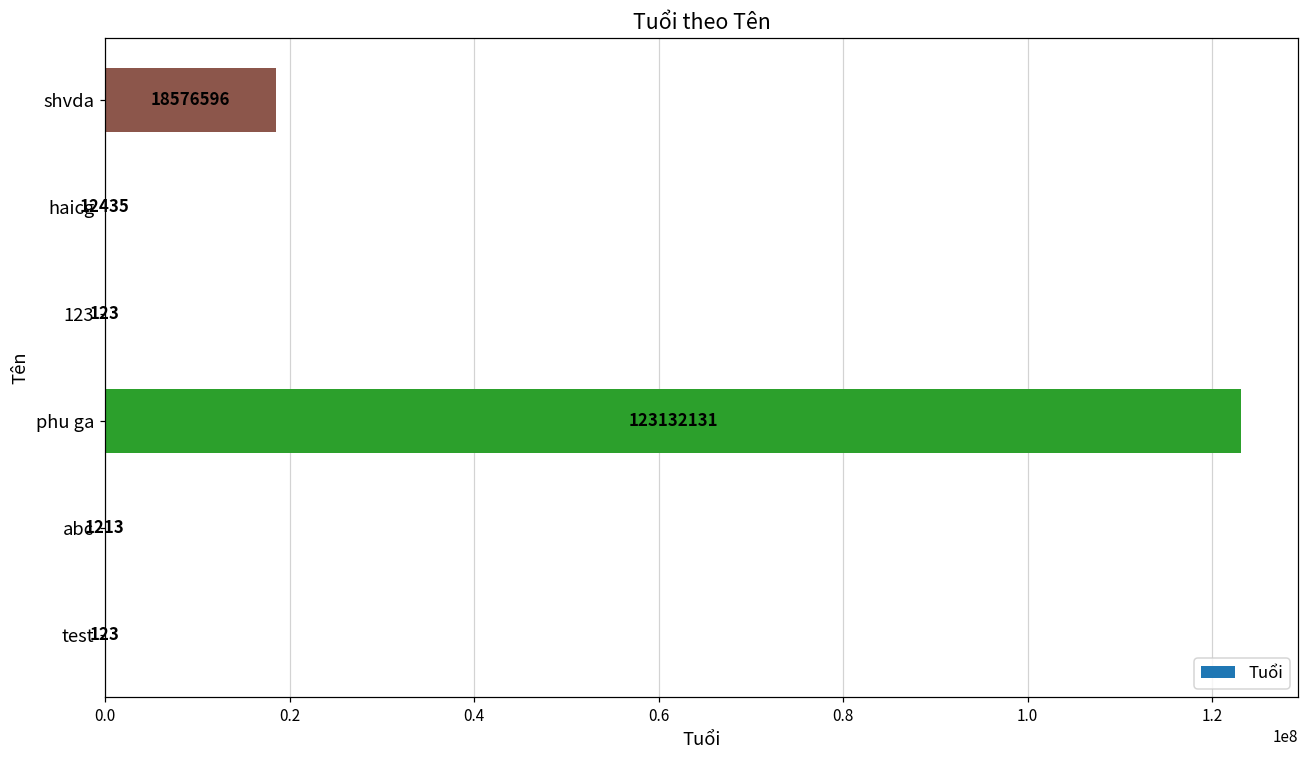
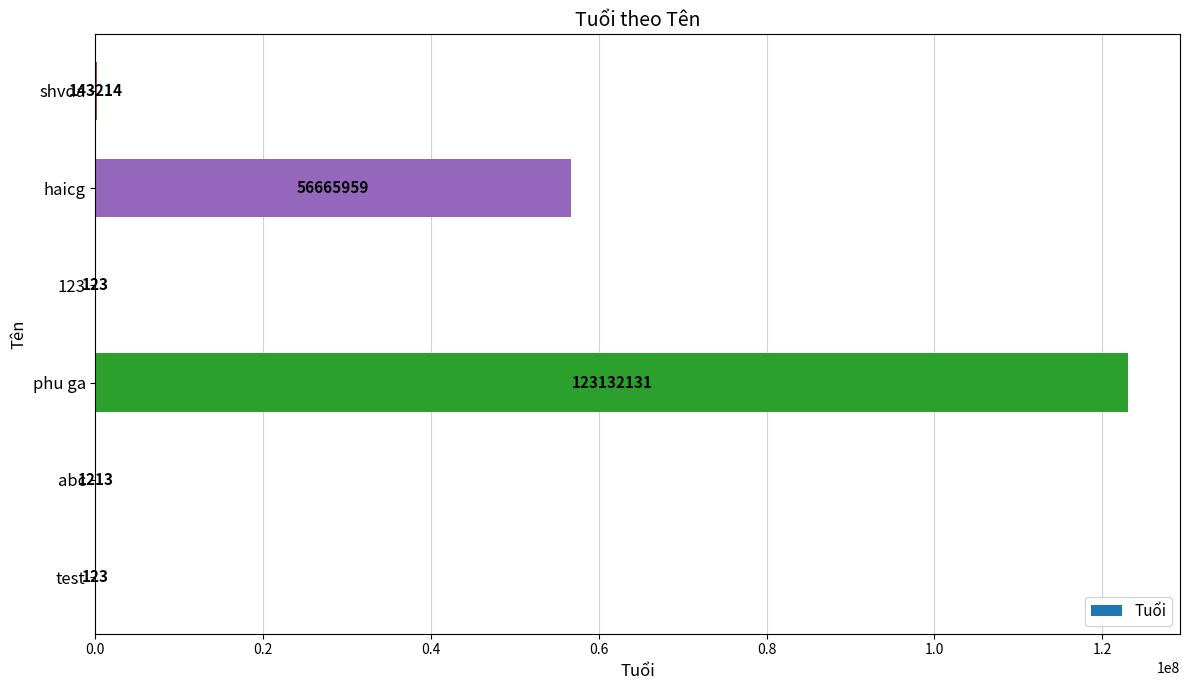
shvda: 18576596 -> 143214
haicg: 12435 -> 56665959
